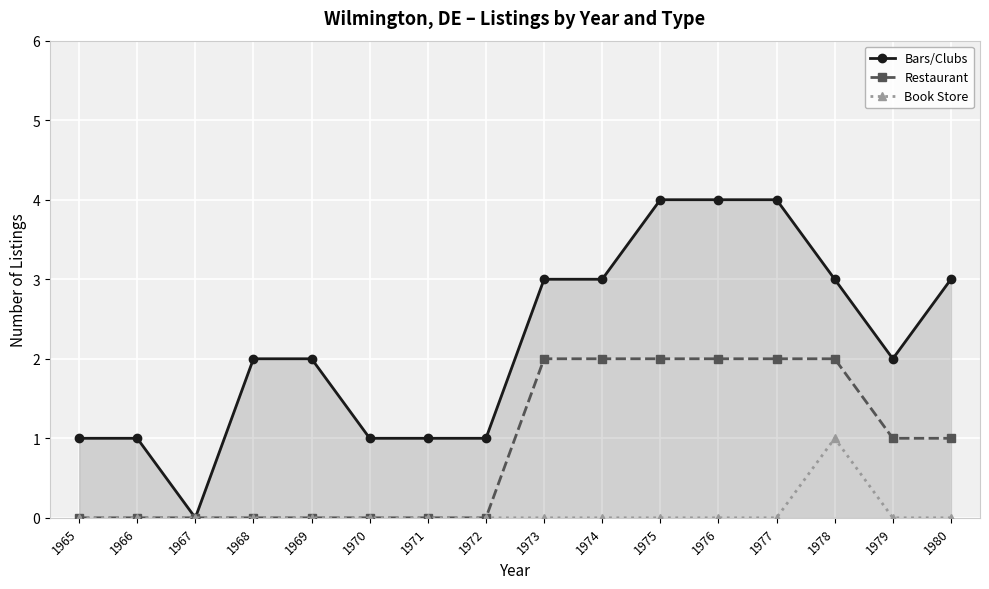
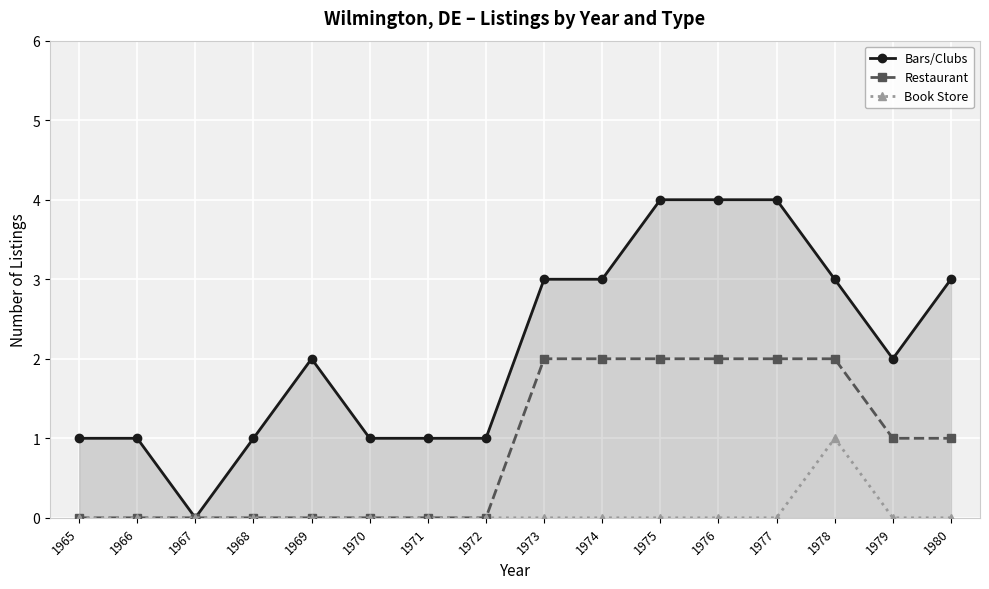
Bars/Clubs, 1968: 2 -> 1
